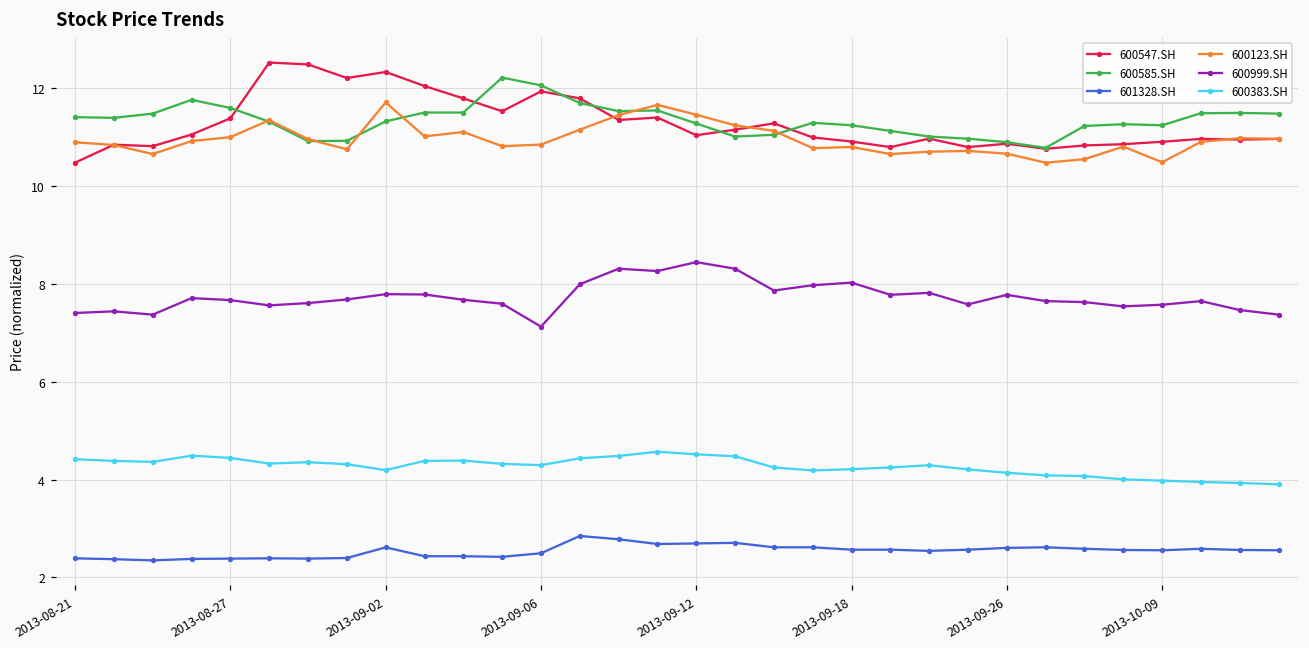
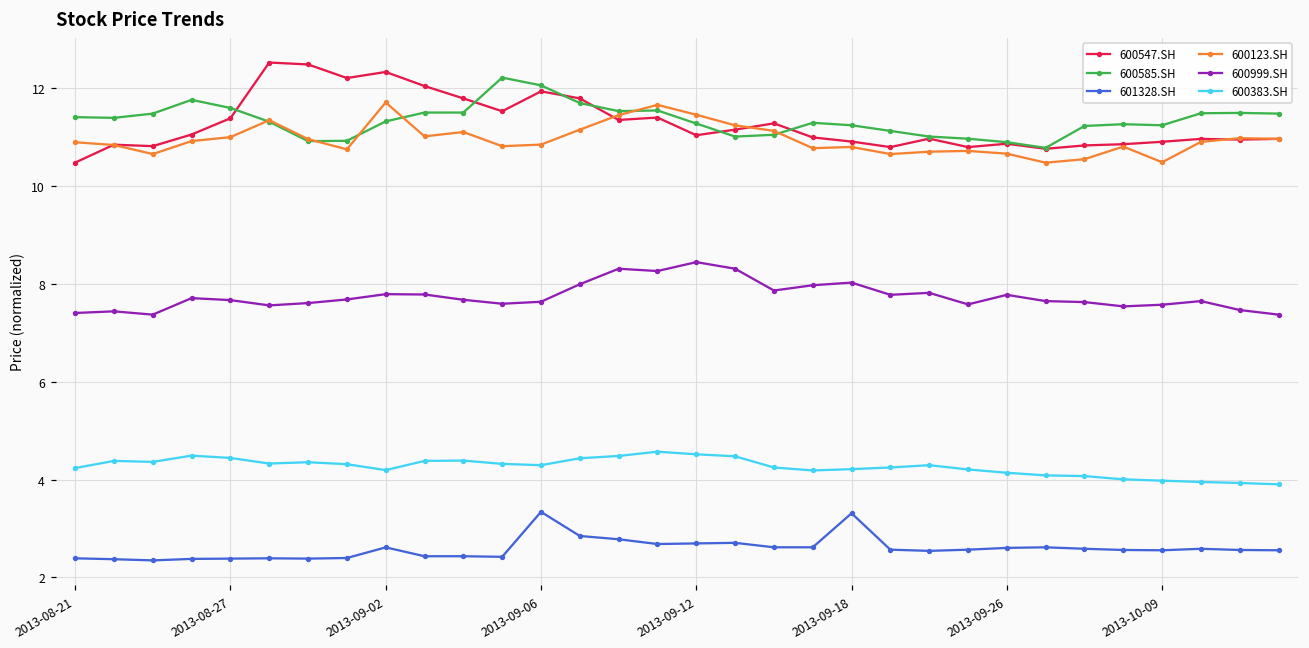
600383.SH, 2013-08-21: 4.4 -> 4.2
601328.SH, 2013-09-06: 2.5 -> 3.3
600999.SH, 2013-09-06: 7.1 -> 7.6
601328.SH, 2013-09-18: 2.6 -> 3.3
